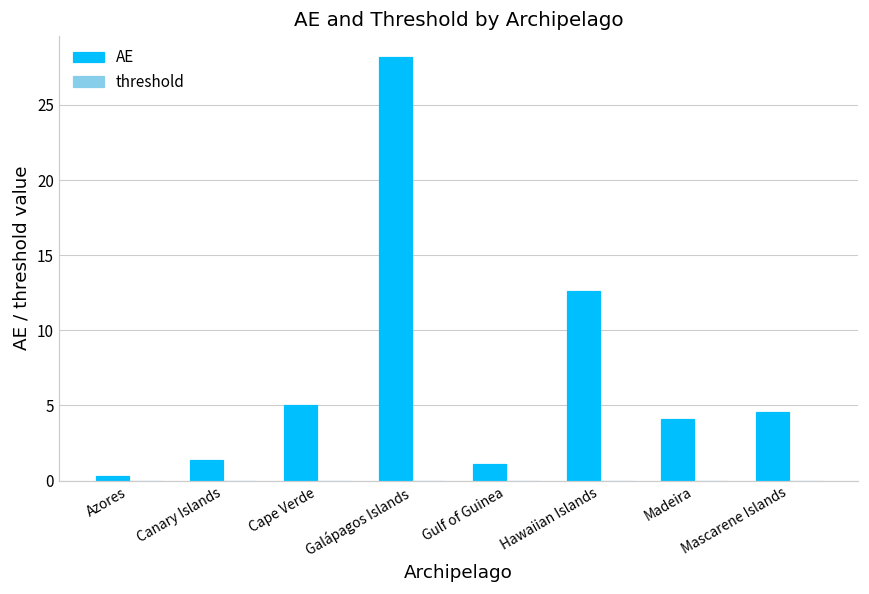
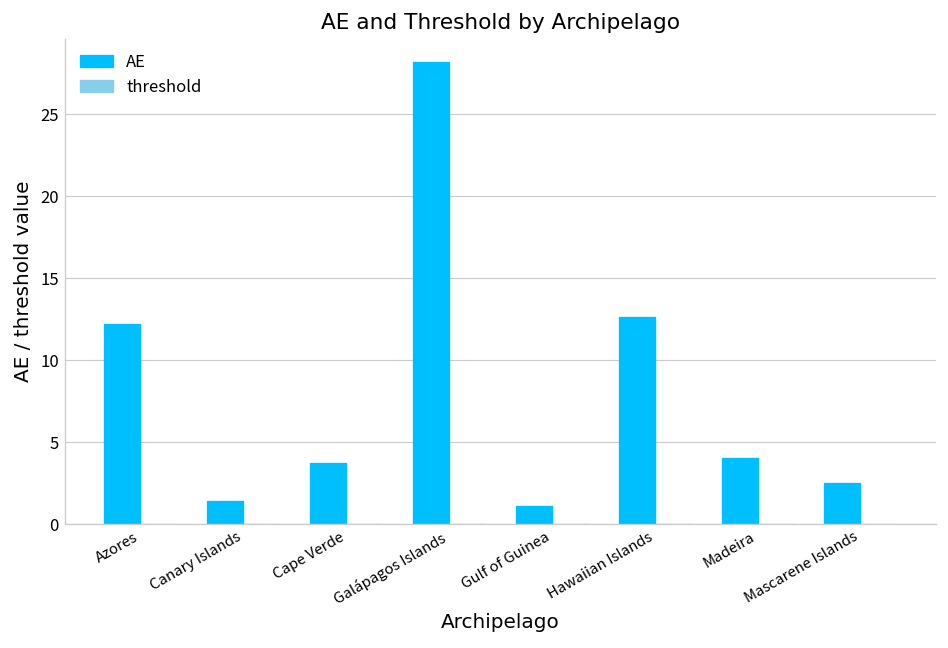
AE, Azores: 0.3 -> 12.2
AE, Cape Verde: 5.0 -> 3.8
AE, Mascarene Islands: 4.6 -> 2.5
